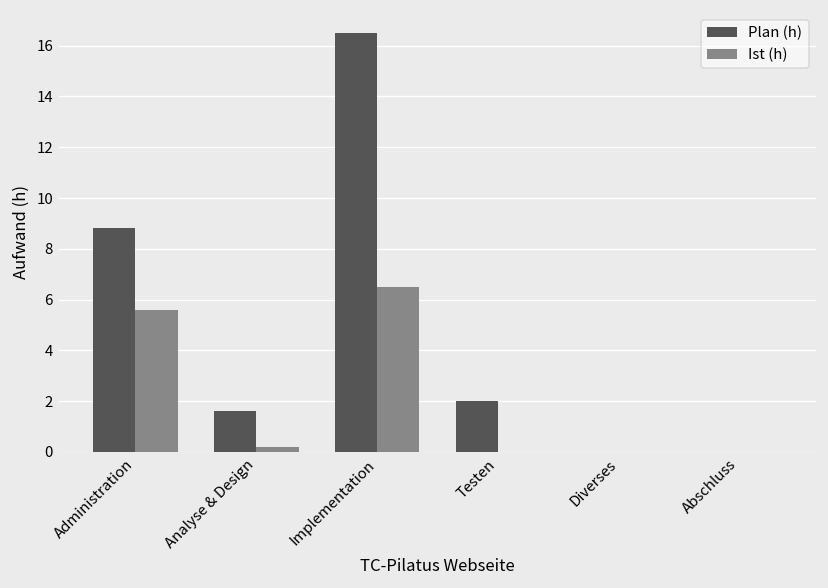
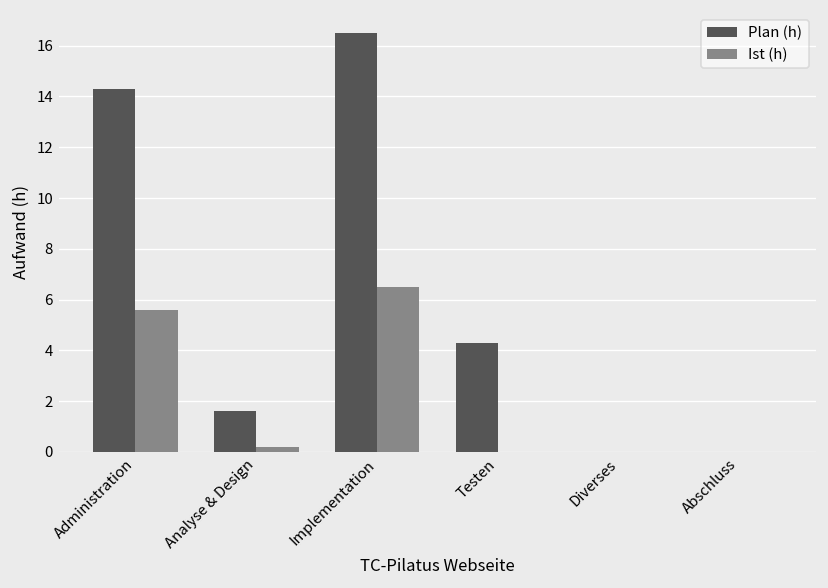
Plan (h), Administration: 8.8 -> 14.3
Plan (h), Testen: 2.0 -> 4.3
